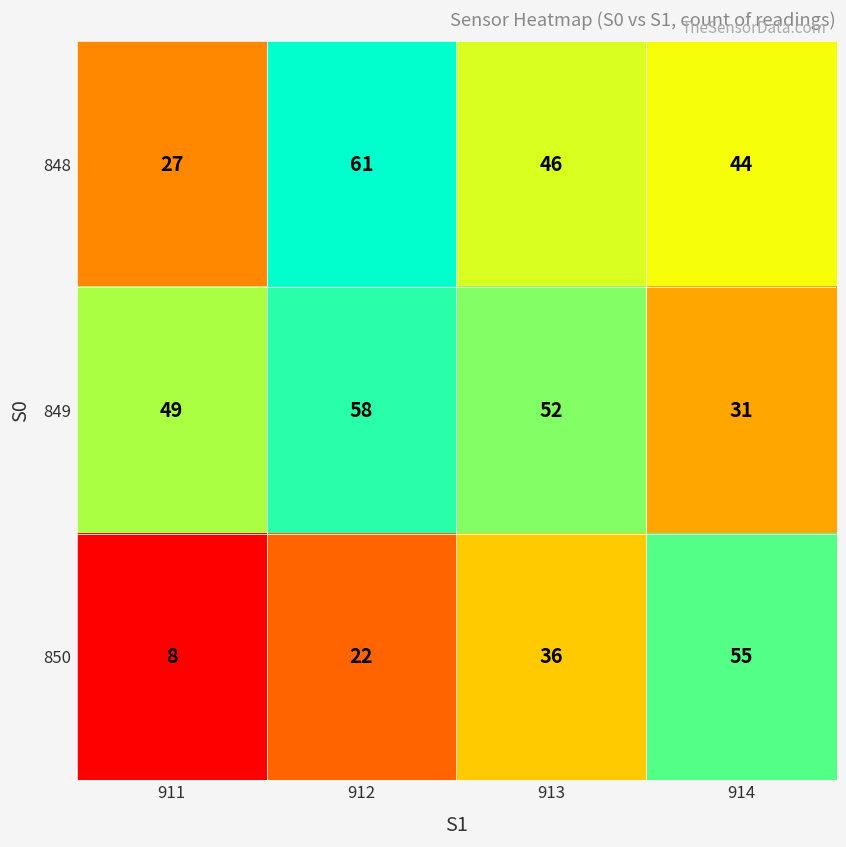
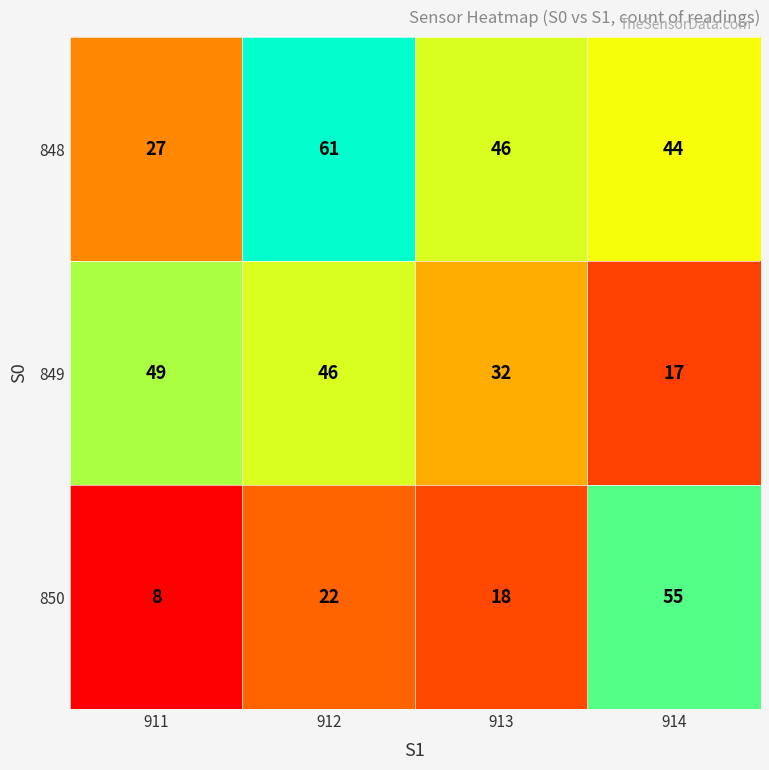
849, 912: 58 -> 46
849, 913: 52 -> 32
849, 914: 31 -> 17
850, 913: 36 -> 18
